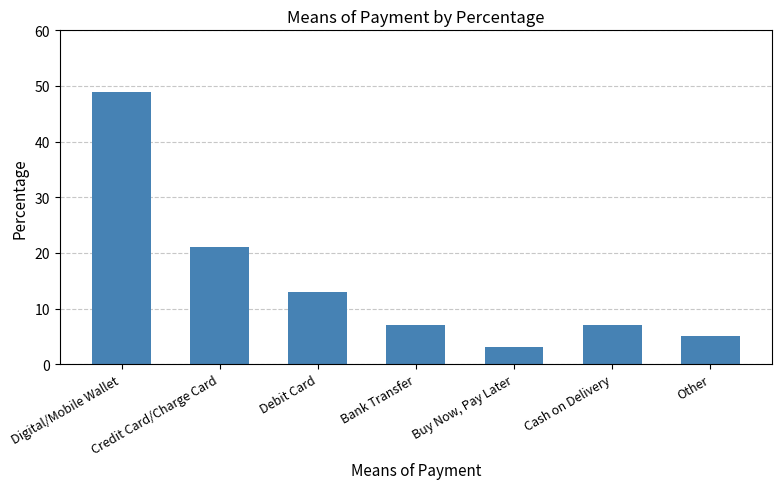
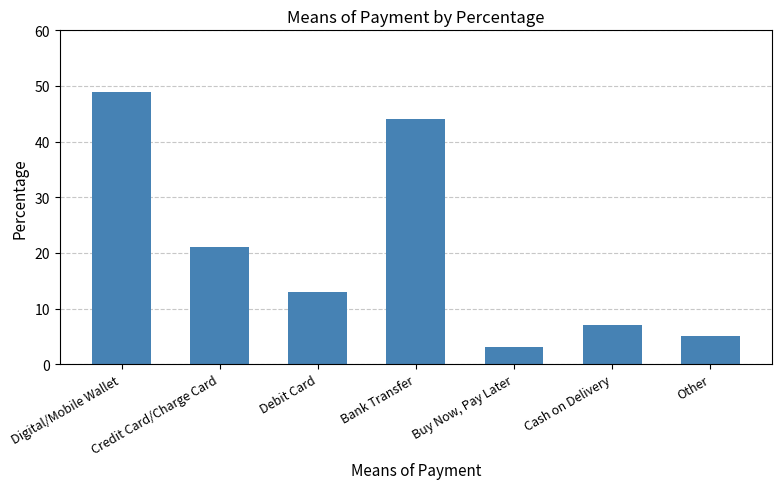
Bank Transfer: 7 -> 44
